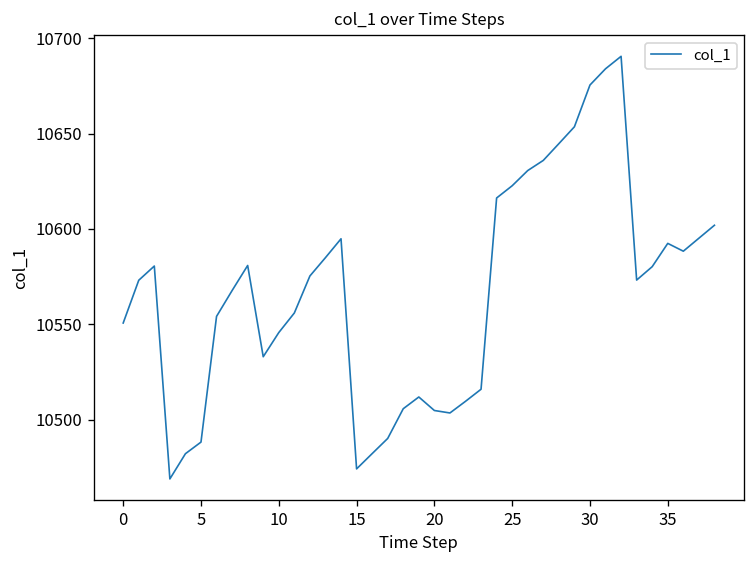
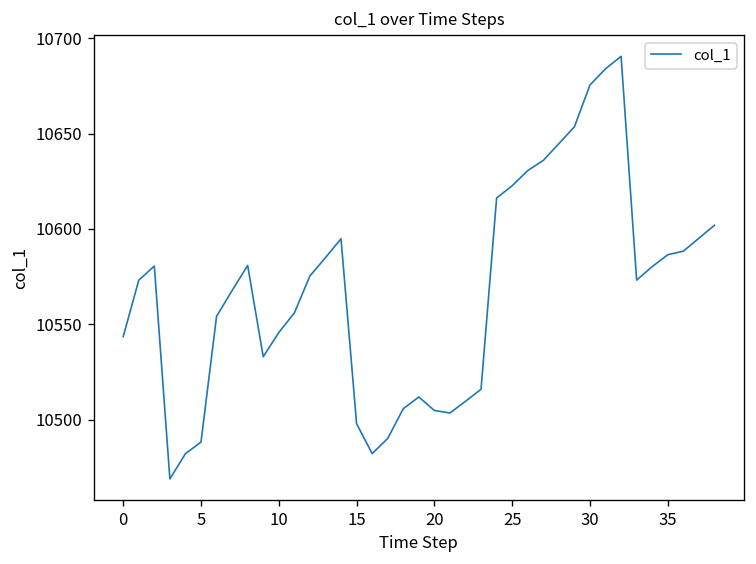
0: 10551 -> 10543
15: 10474 -> 10498
35: 10592 -> 10586
